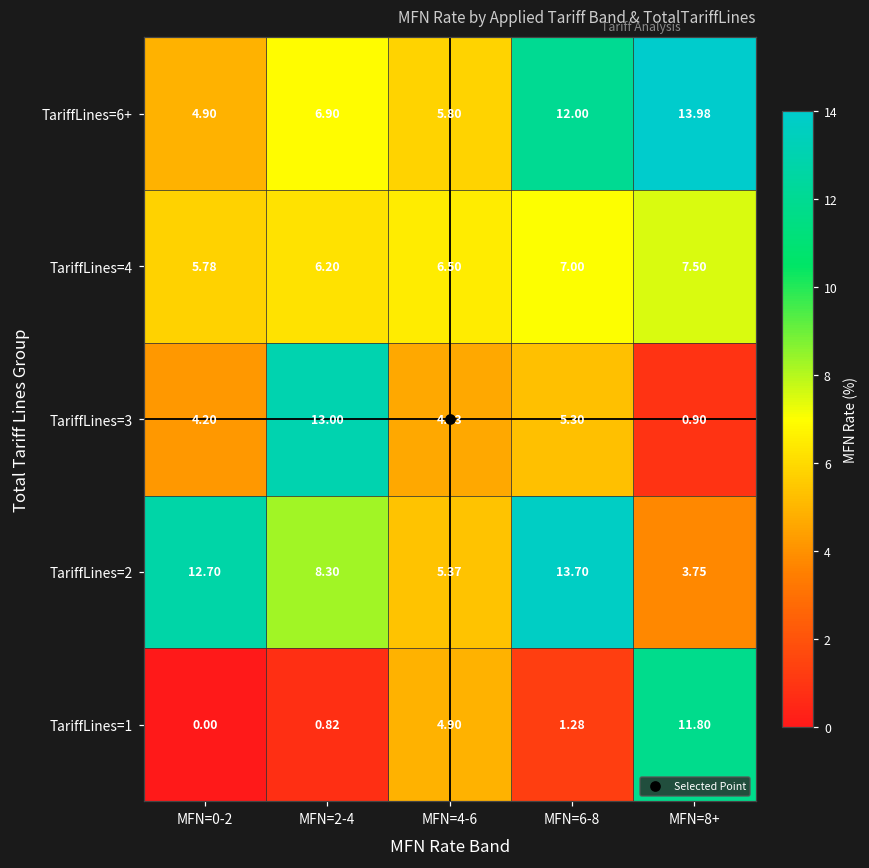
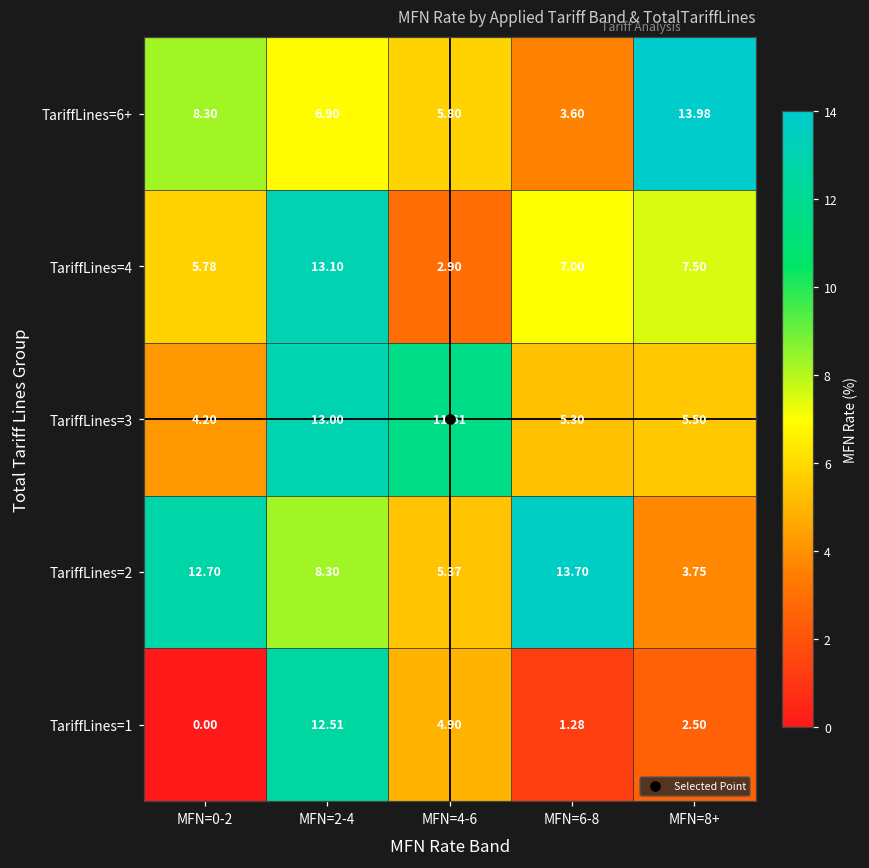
TariffLines=6+, MFN=0-2: 4.90 -> 8.30
TariffLines=6+, MFN=6-8: 12.00 -> 3.60
TariffLines=4, MFN=2-4: 6.20 -> 13.10
TariffLines=4, MFN=4-6: 6.50 -> 2.90
TariffLines=3, MFN=4-6: 4.63 -> 11.61
TariffLines=3, MFN=8+: 0.90 -> 5.50
TariffLines=1, MFN=2-4: 0.82 -> 12.51
TariffLines=1, MFN=8+: 11.80 -> 2.50
